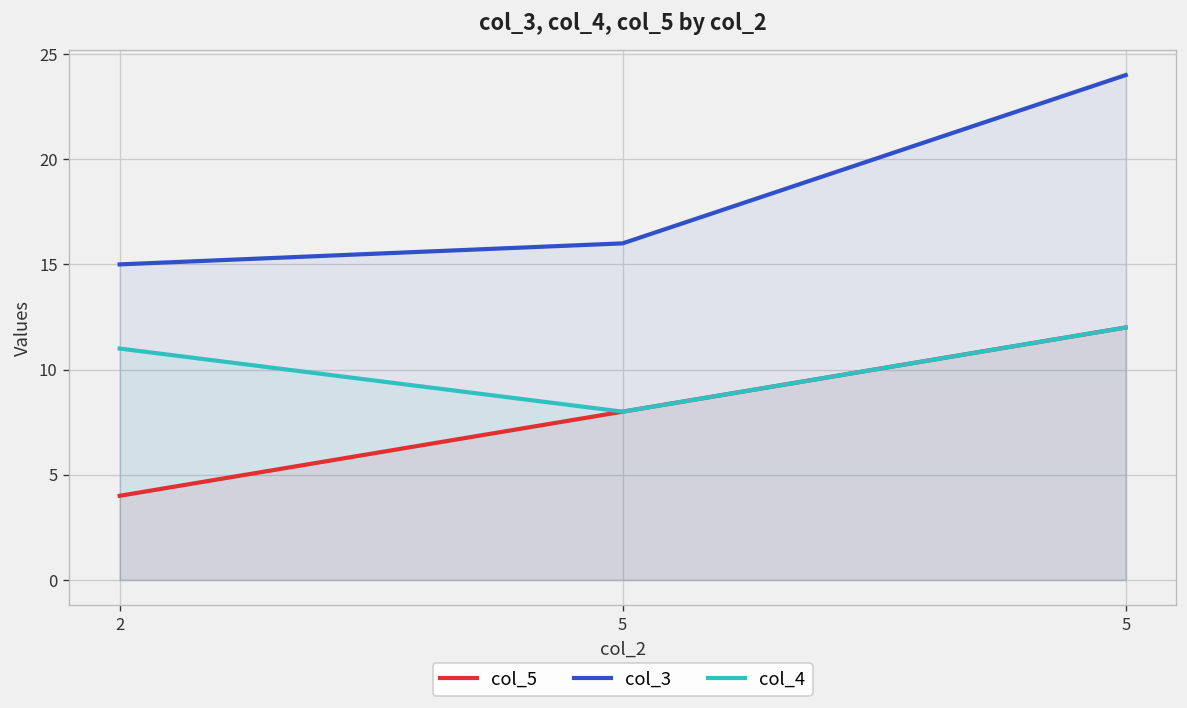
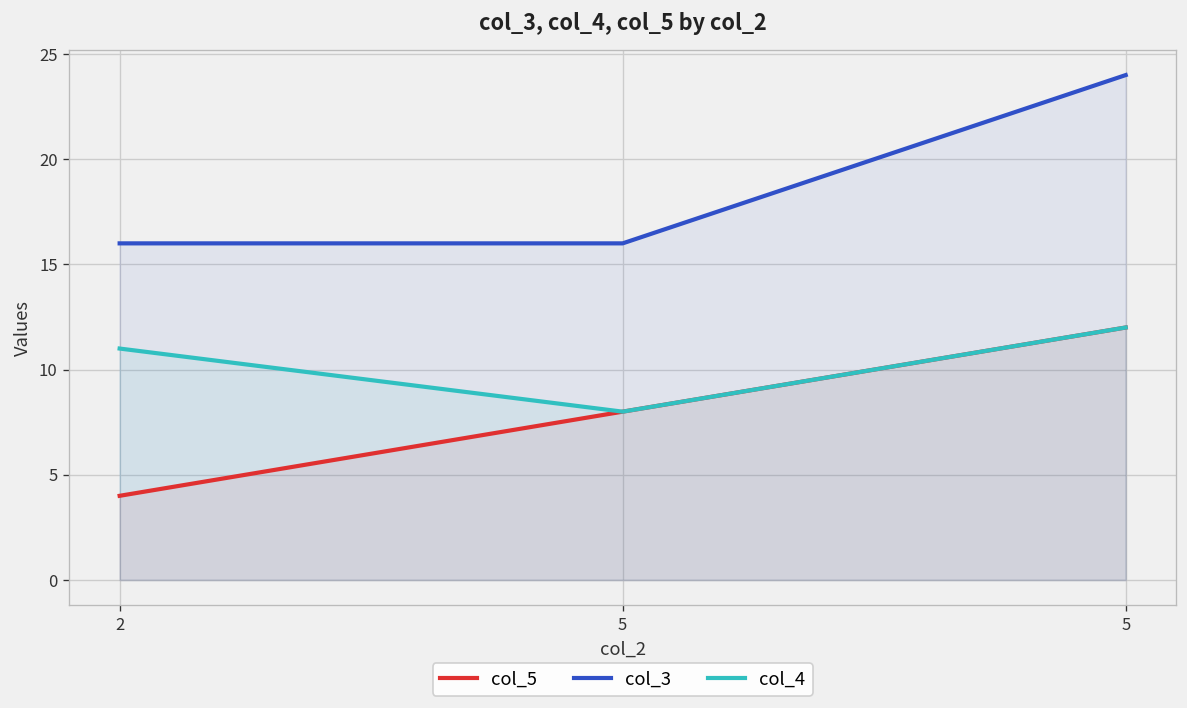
col_3, 2: 15 -> 16
